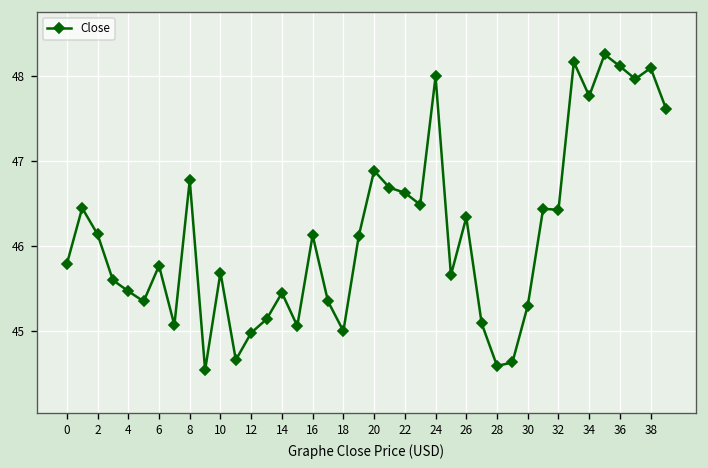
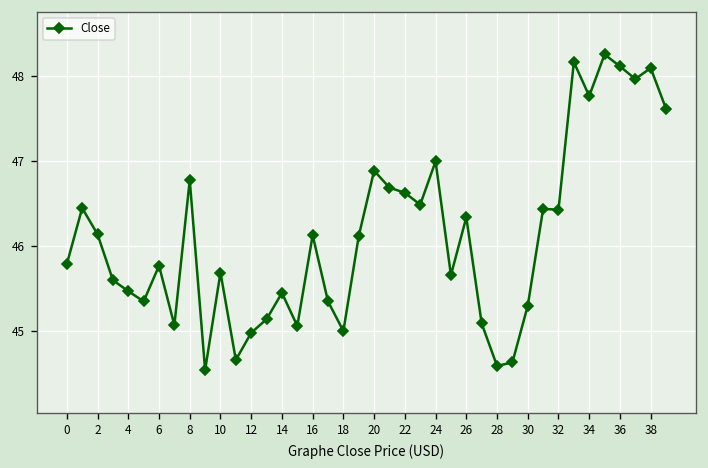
24: 48 -> 47
